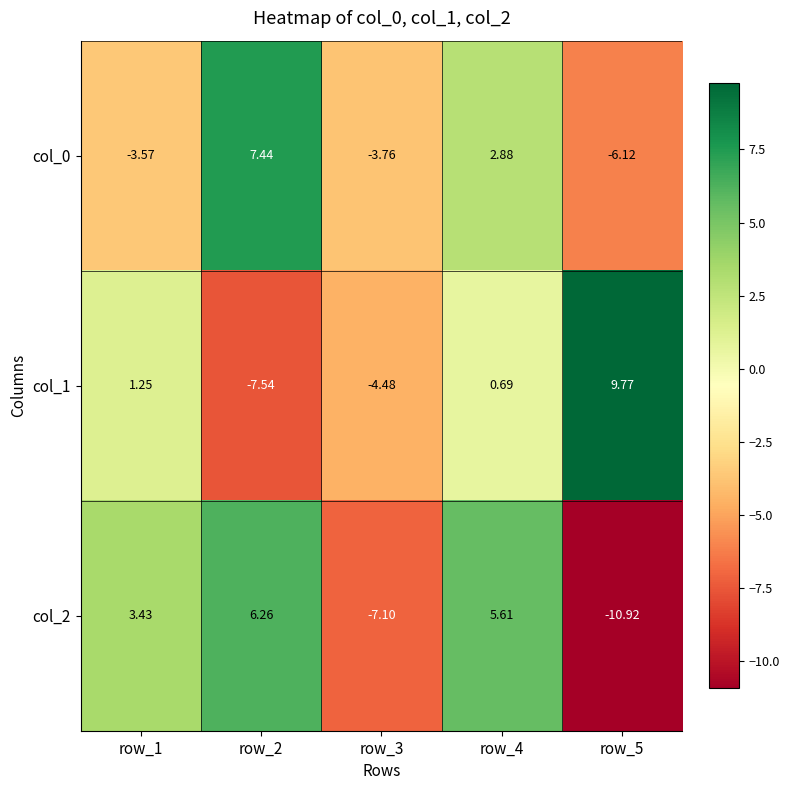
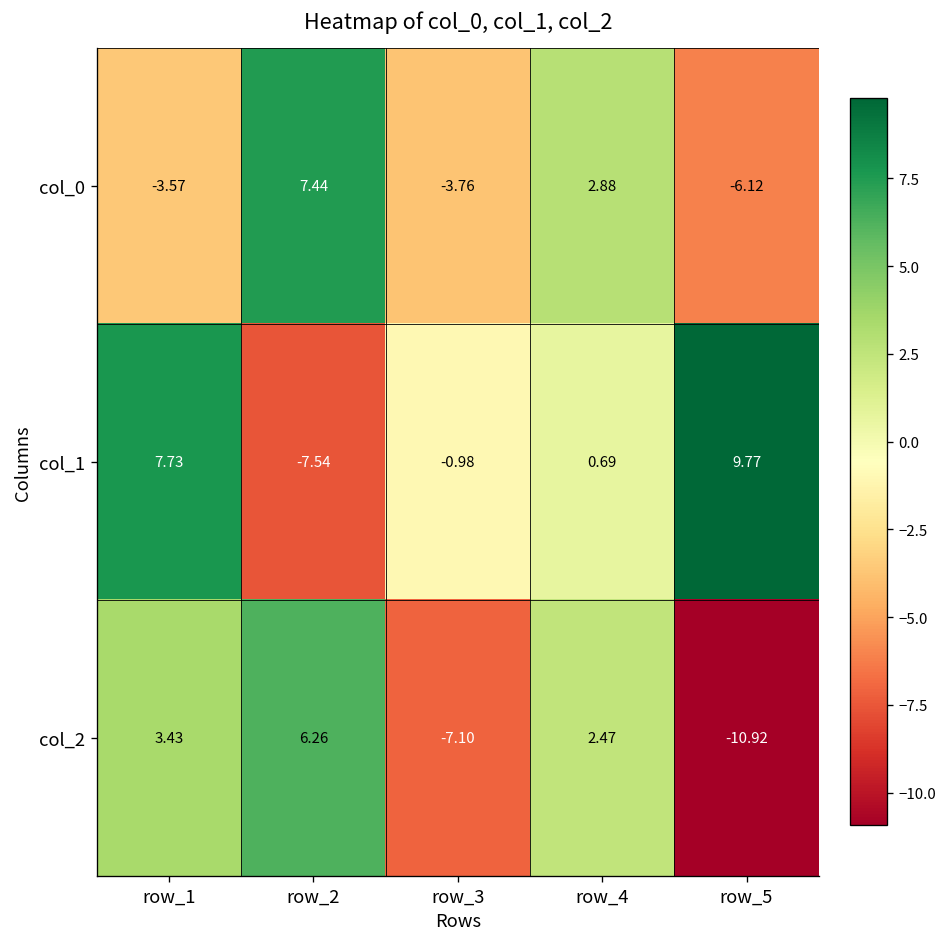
col_1, row_1: 1.25 -> 7.73
col_1, row_3: -4.48 -> -0.98
col_2, row_4: 5.61 -> 2.47
